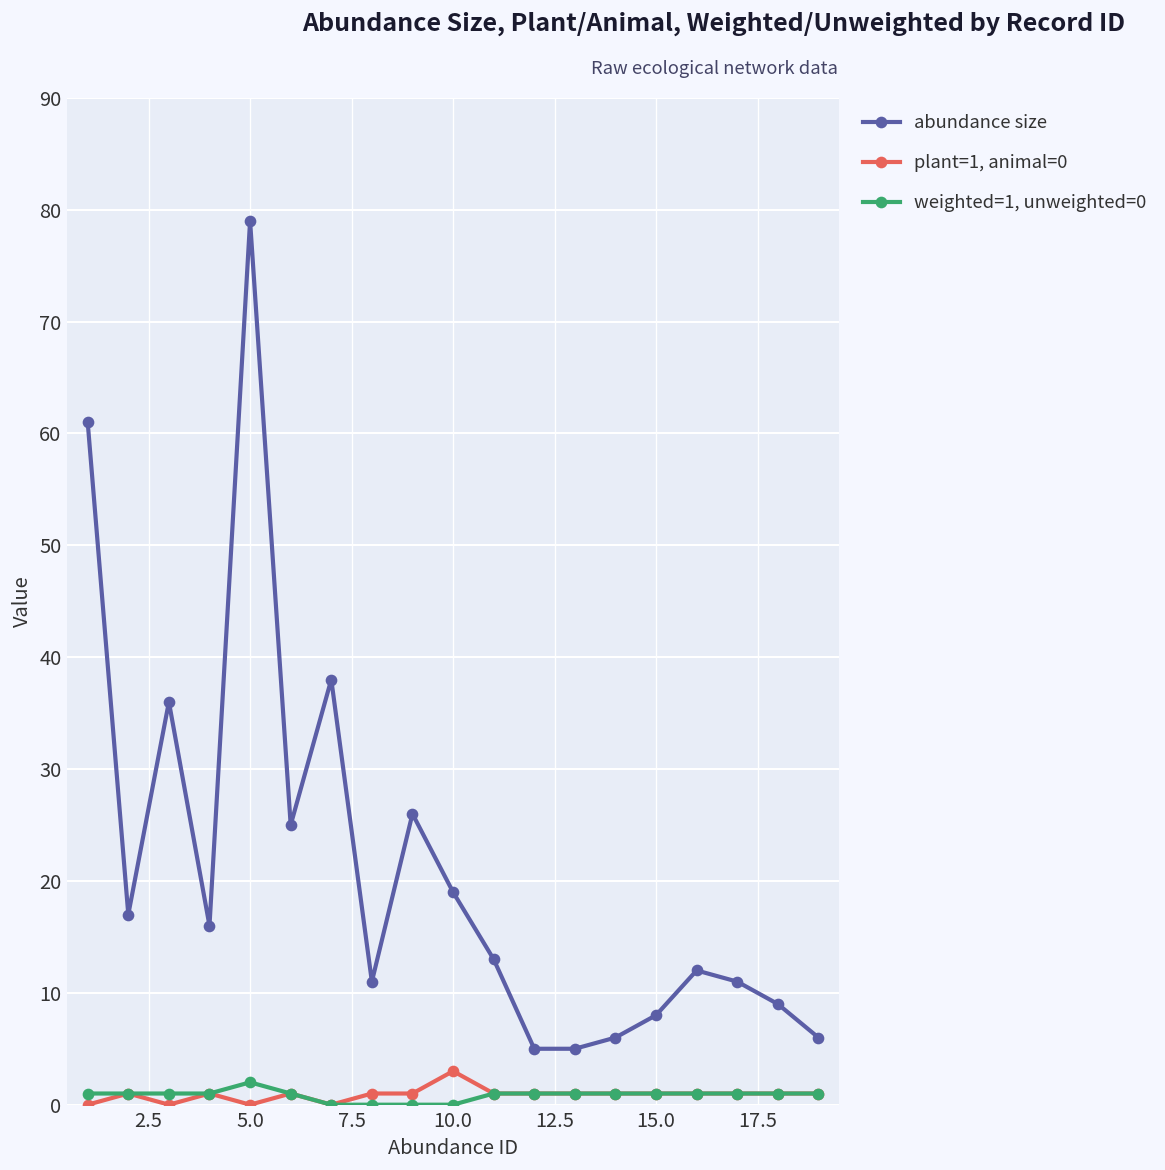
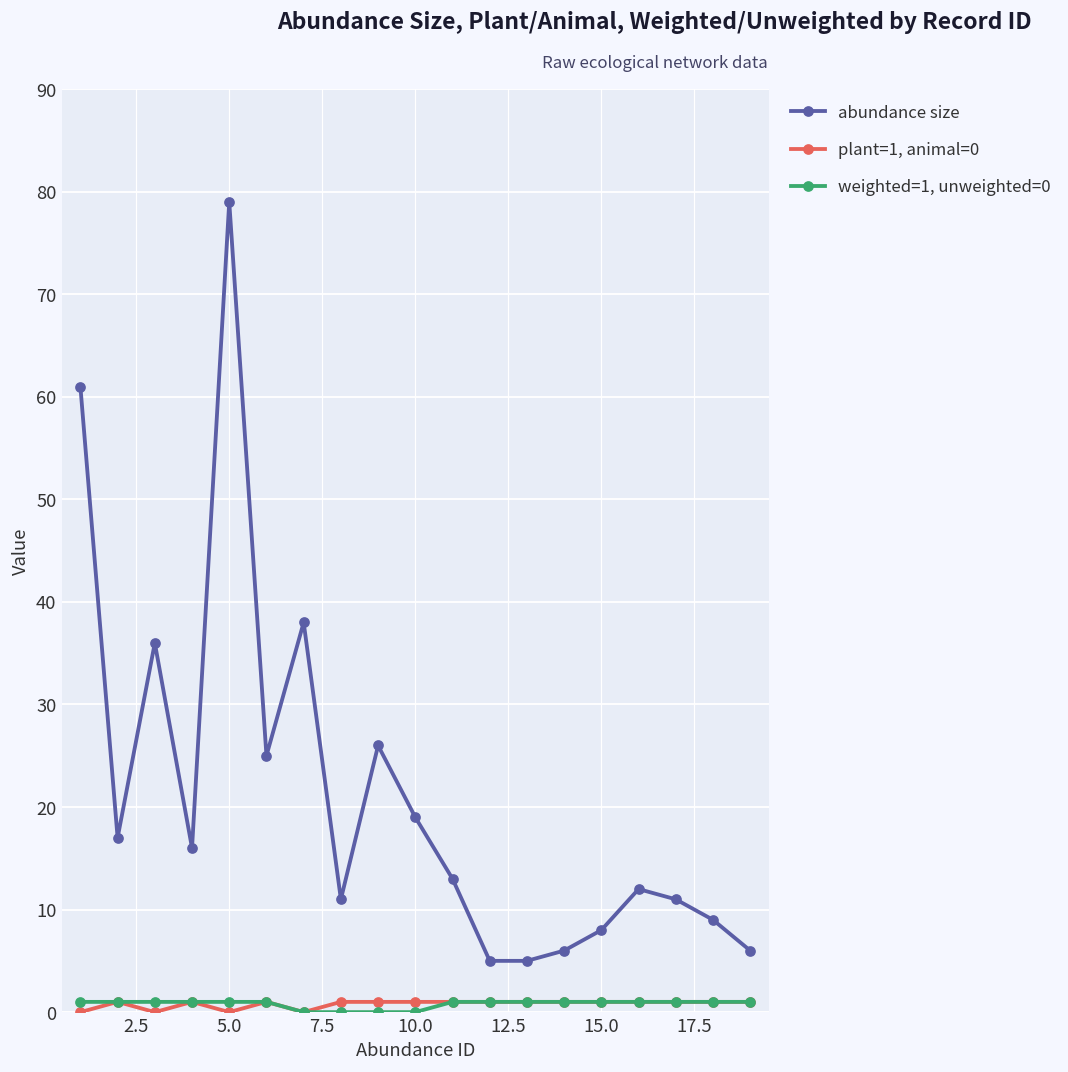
weighted=1, unweighted=0, 5.0: 2 -> 1
plant=1, animal=0, 10.0: 3 -> 1
